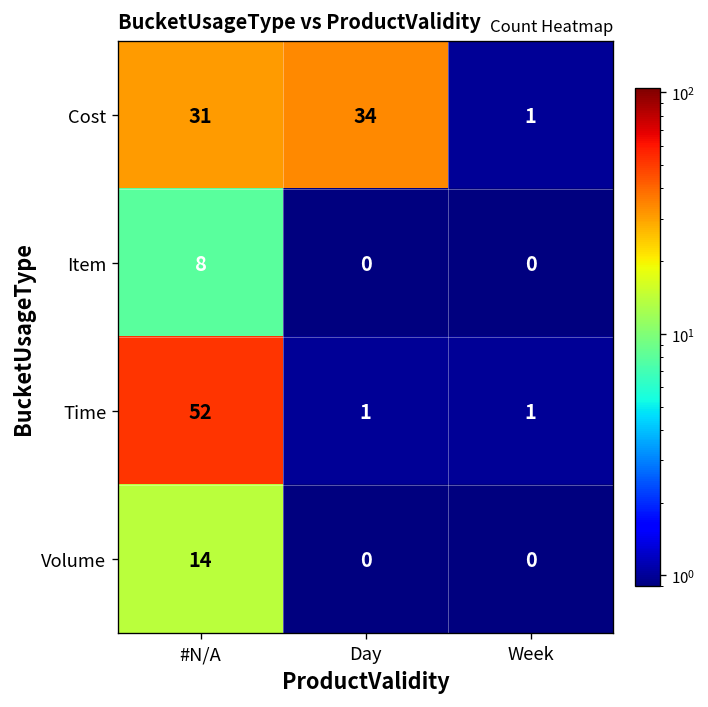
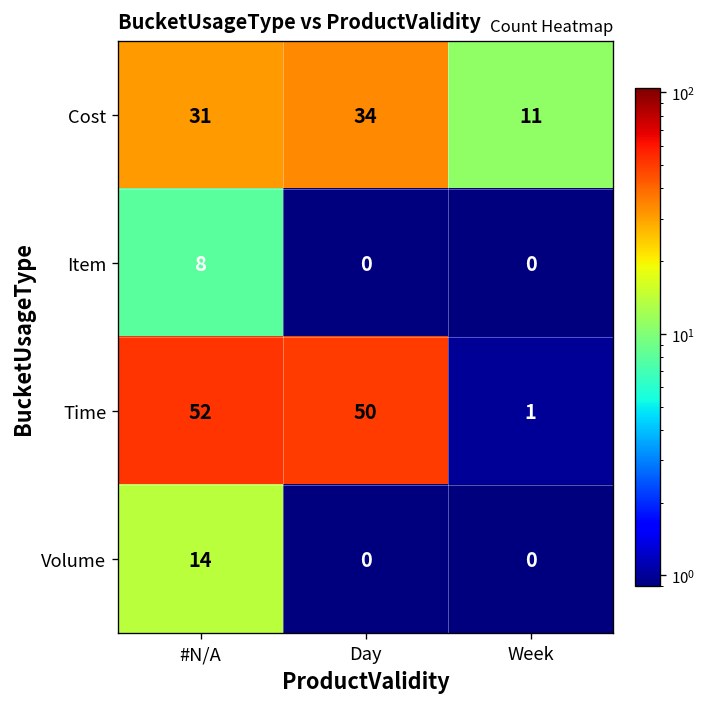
Cost, Week: 1 -> 11
Time, Day: 1 -> 50
